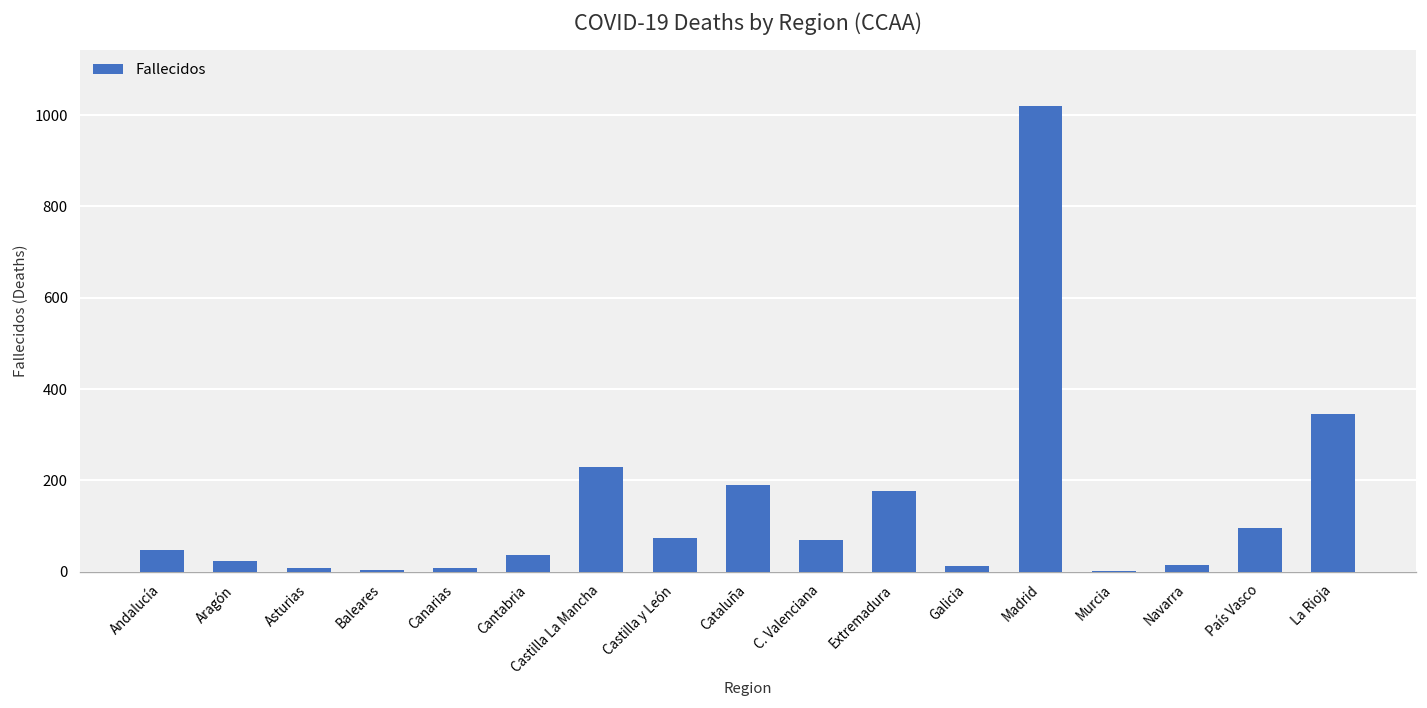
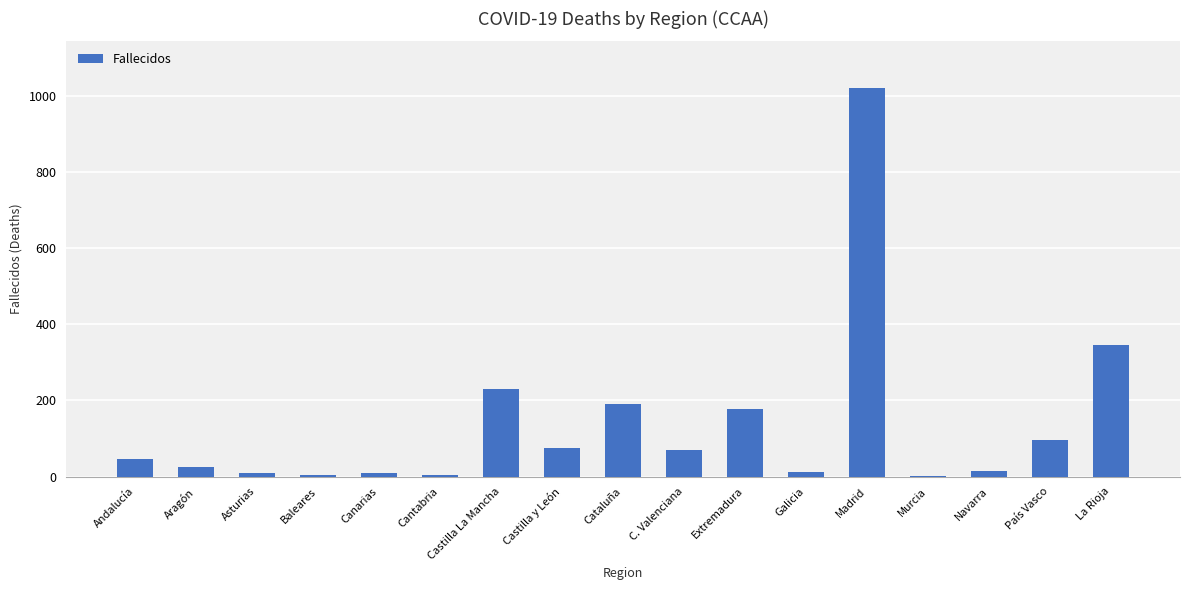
Cantabria: 40 -> 10
